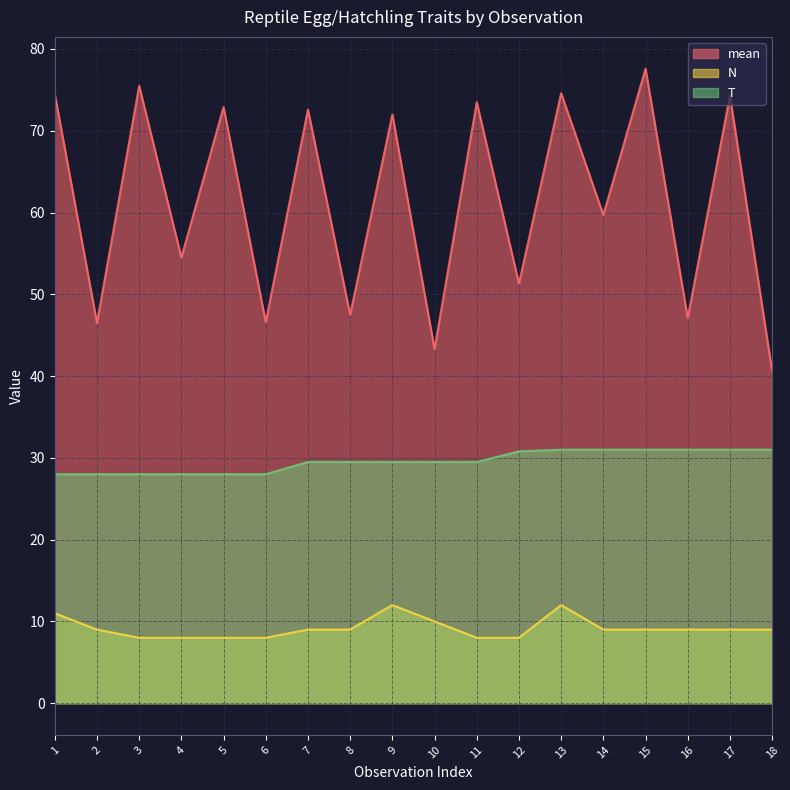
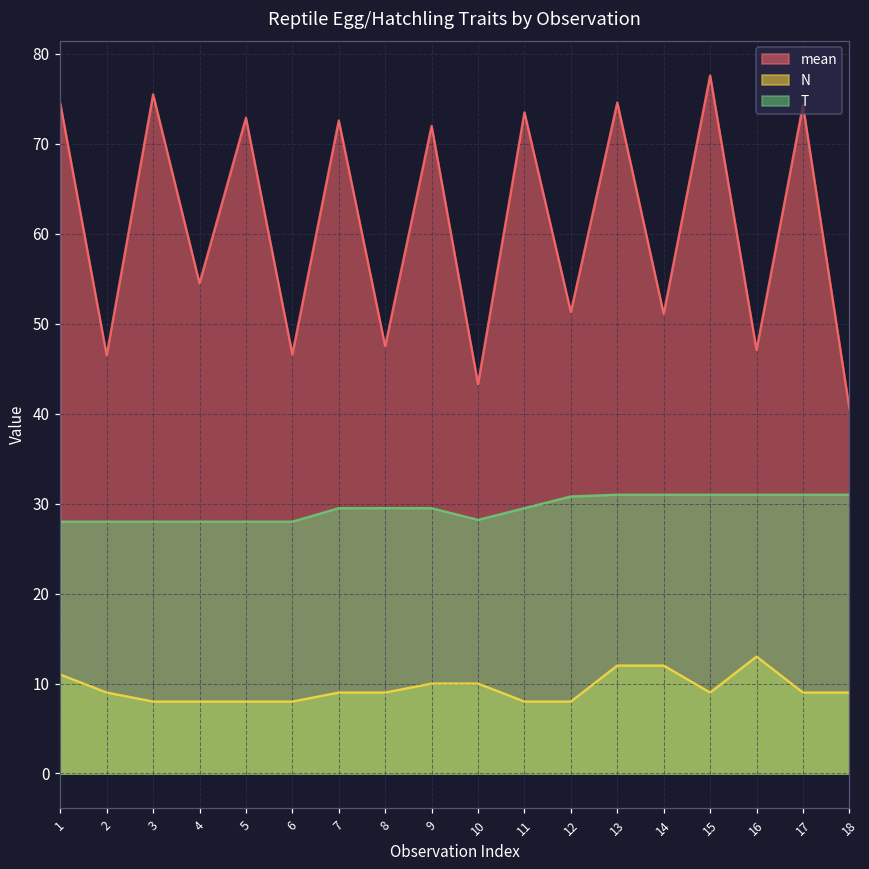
N, 9: 12 -> 10
T, 10: 30 -> 28
mean, 14: 60 -> 51
N, 14: 9 -> 12
N, 16: 9 -> 13
